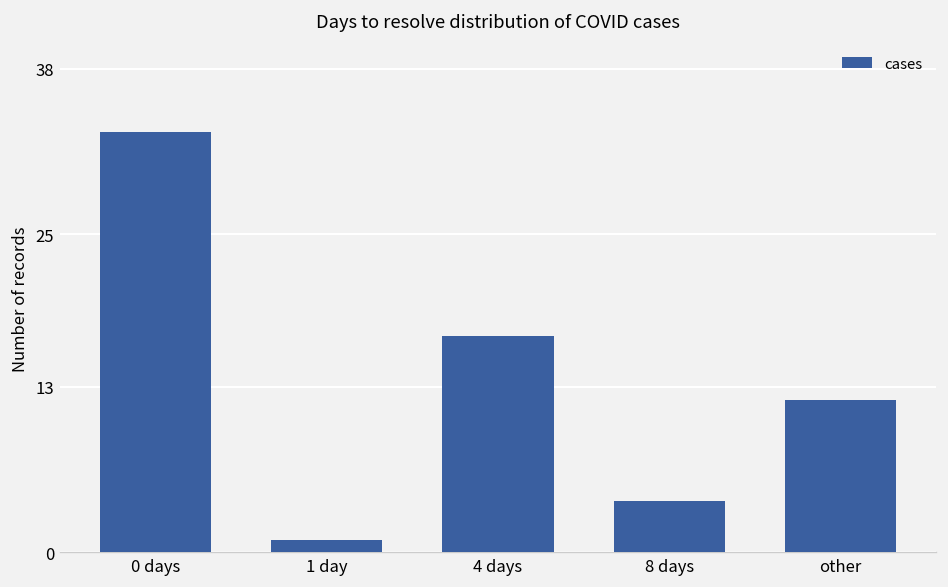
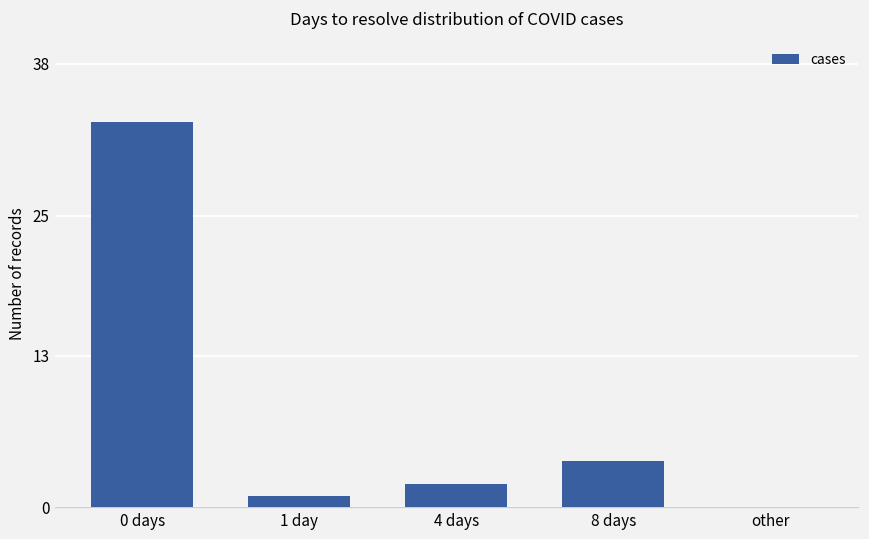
4 days: 17 -> 2
other: 12 -> 0
